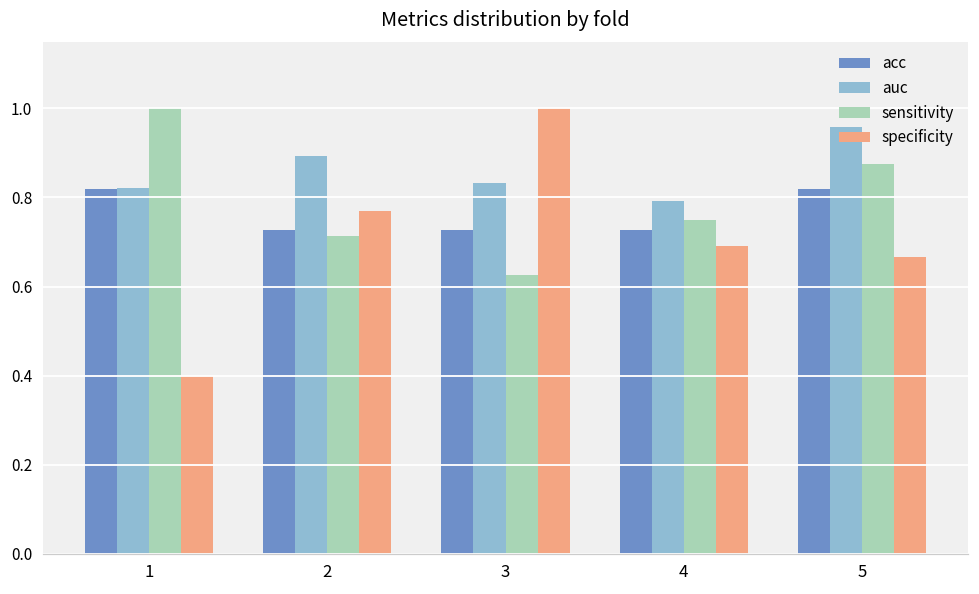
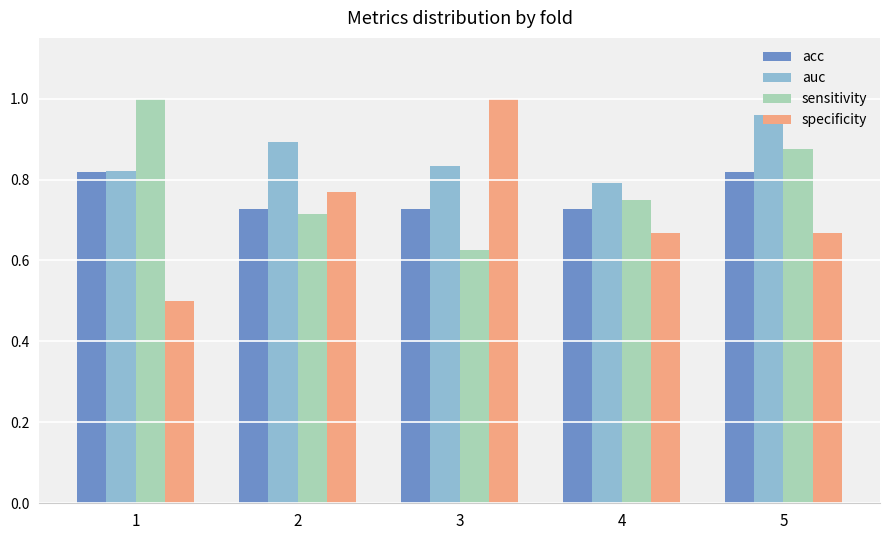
specificity, 1: 0.4 -> 0.5
specificity, 4: 0.69 -> 0.67
